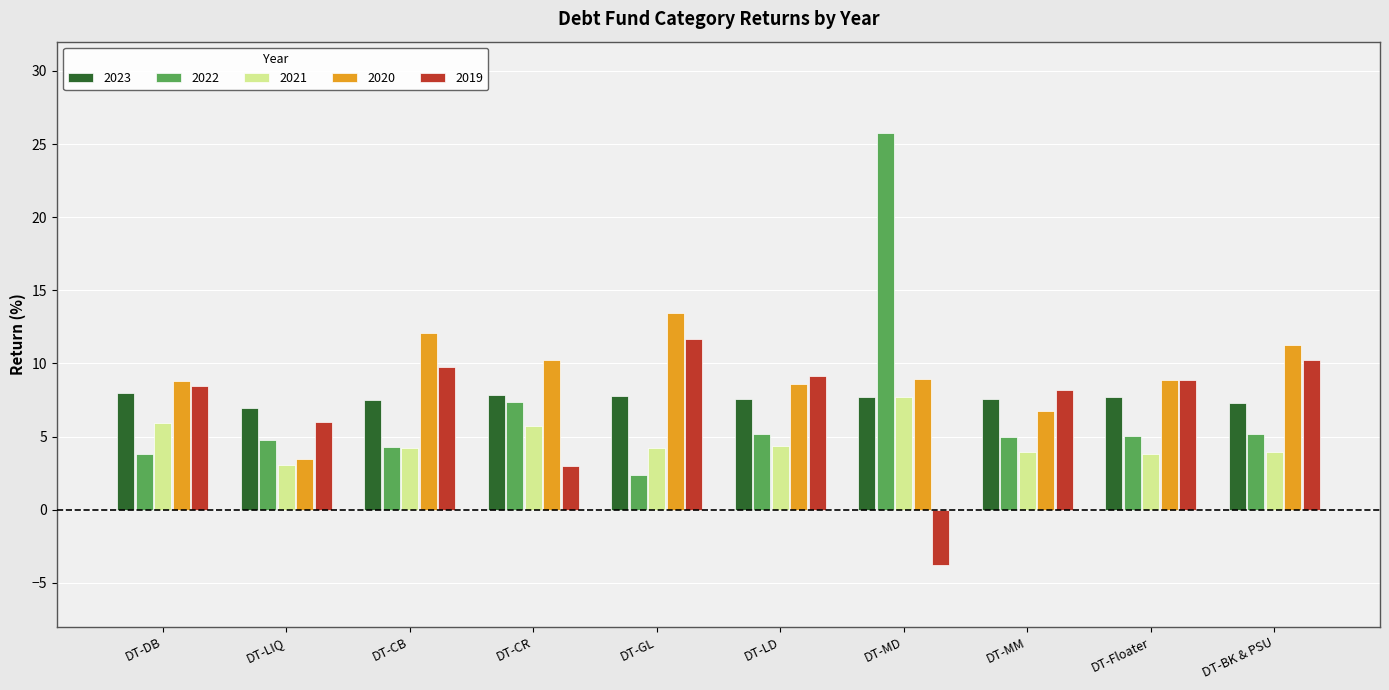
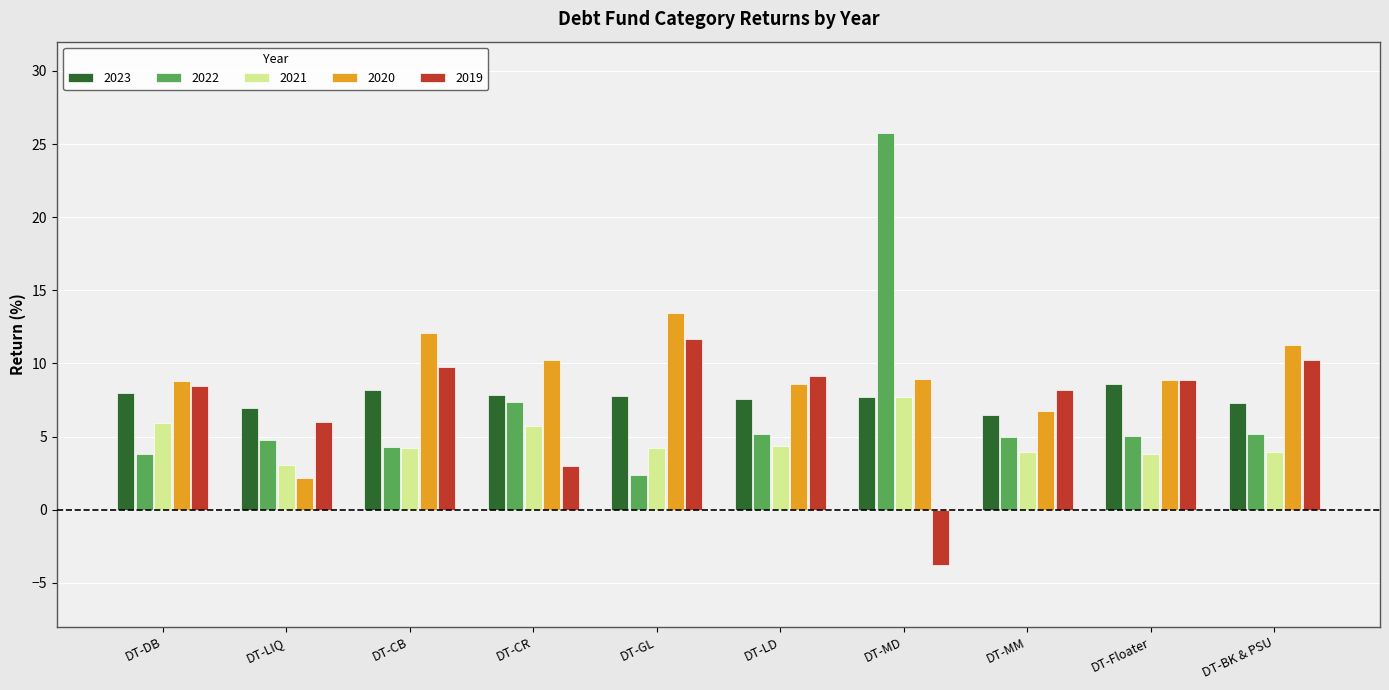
2020, DT-LIQ: 3.5 -> 2.2
2023, DT-CB: 7.5 -> 8.2
2023, DT-MM: 7.6 -> 6.5
2023, DT-Floater: 7.7 -> 8.6
